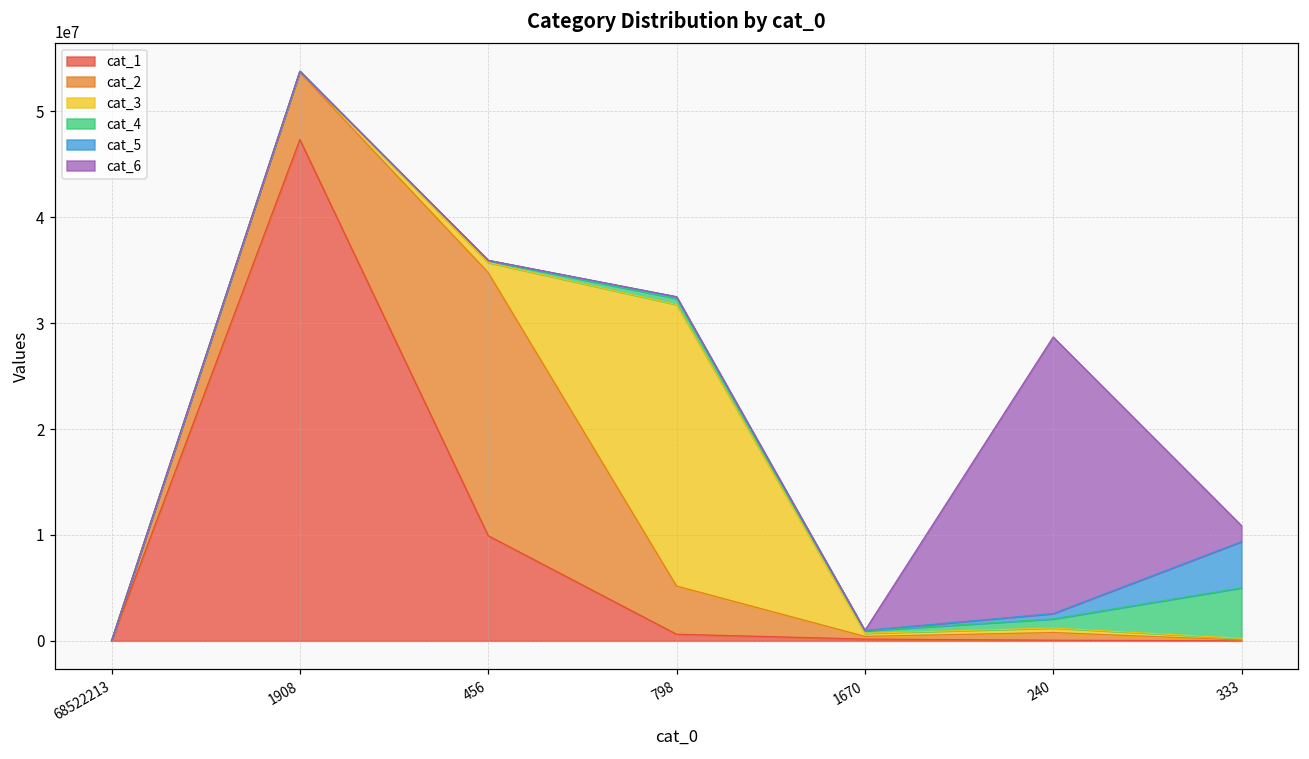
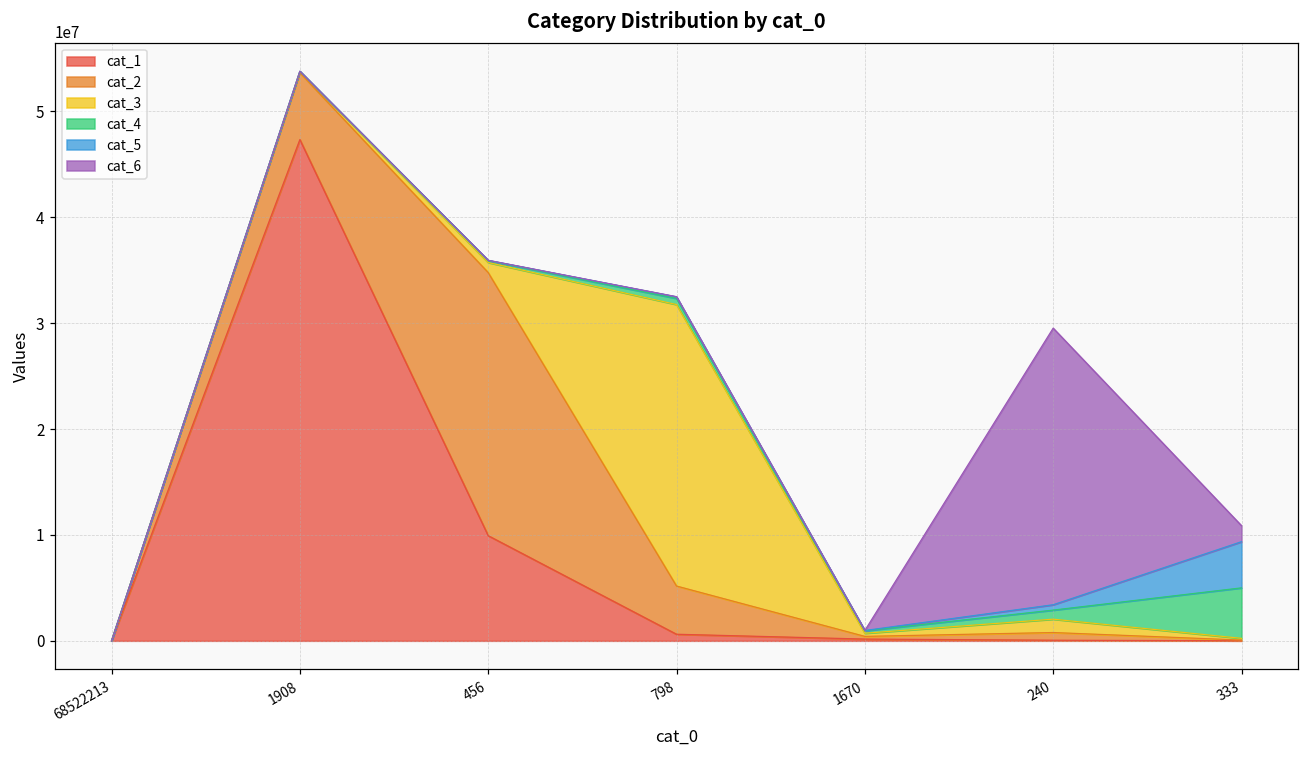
cat_3, 240: 0 -> 1000000
